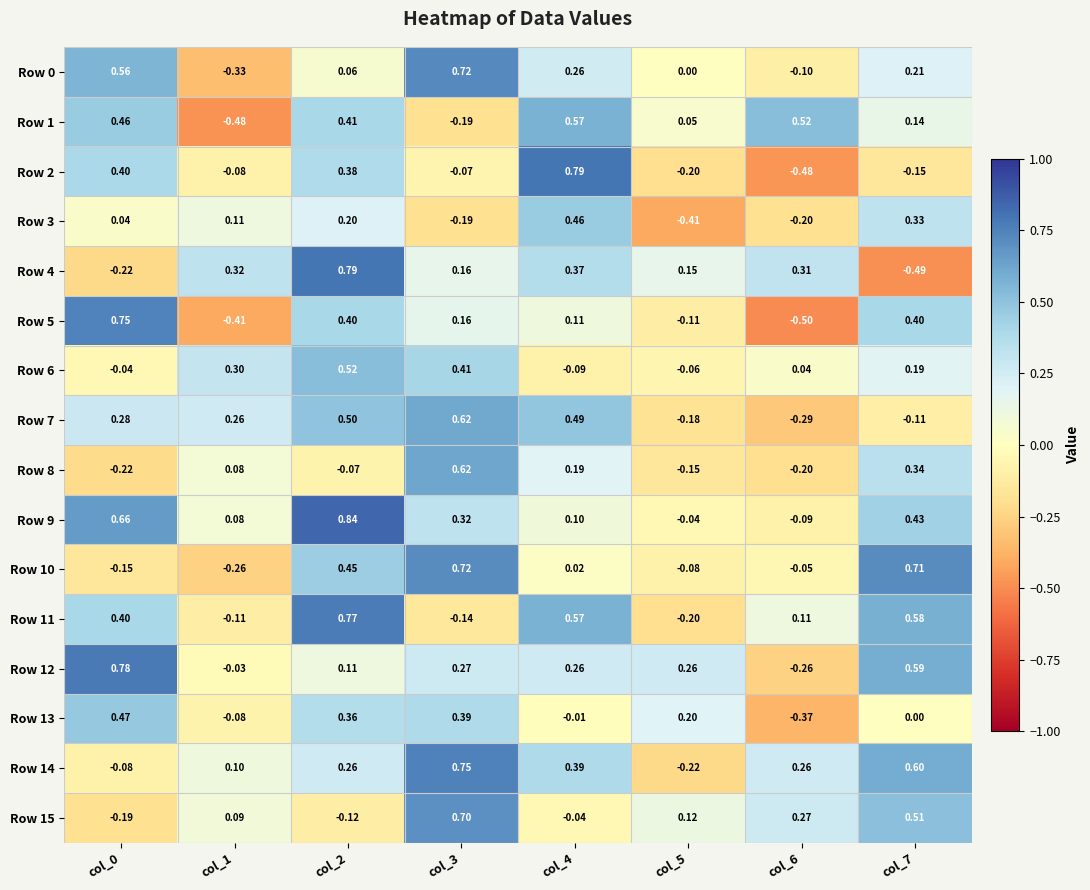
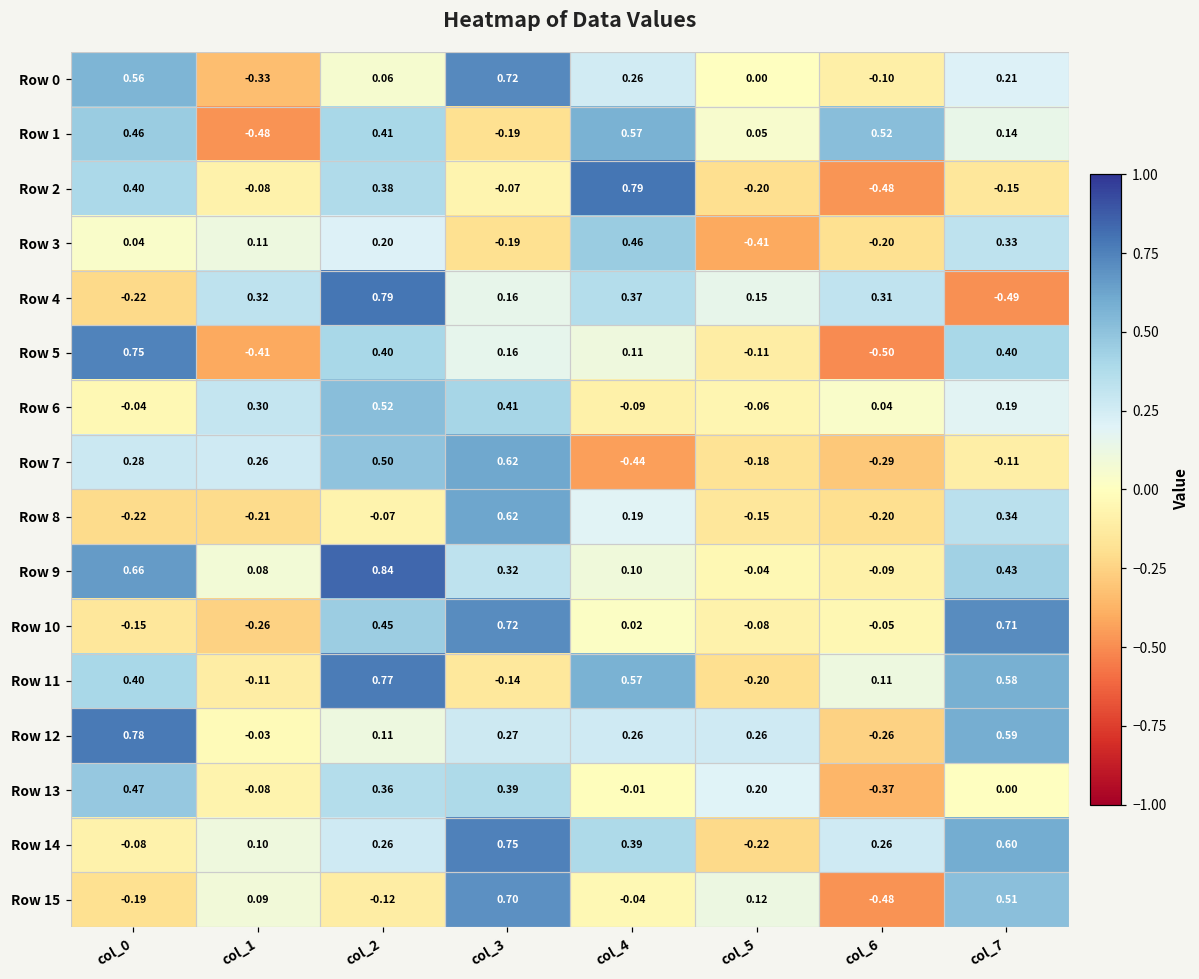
Row 7, col_4: 0.49 -> -0.44
Row 8, col_1: 0.08 -> -0.21
Row 15, col_6: 0.27 -> -0.48
